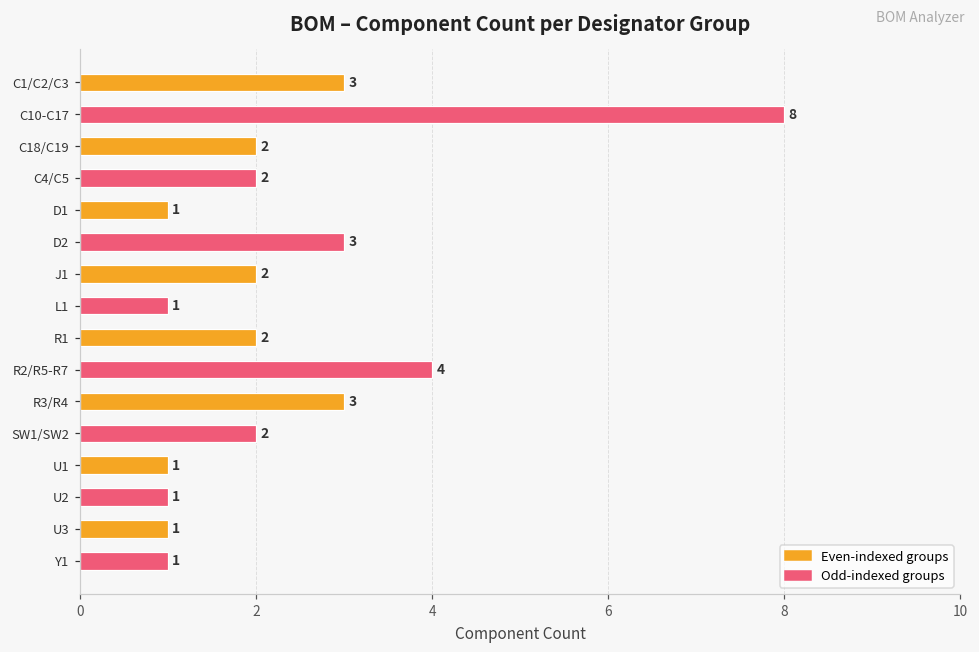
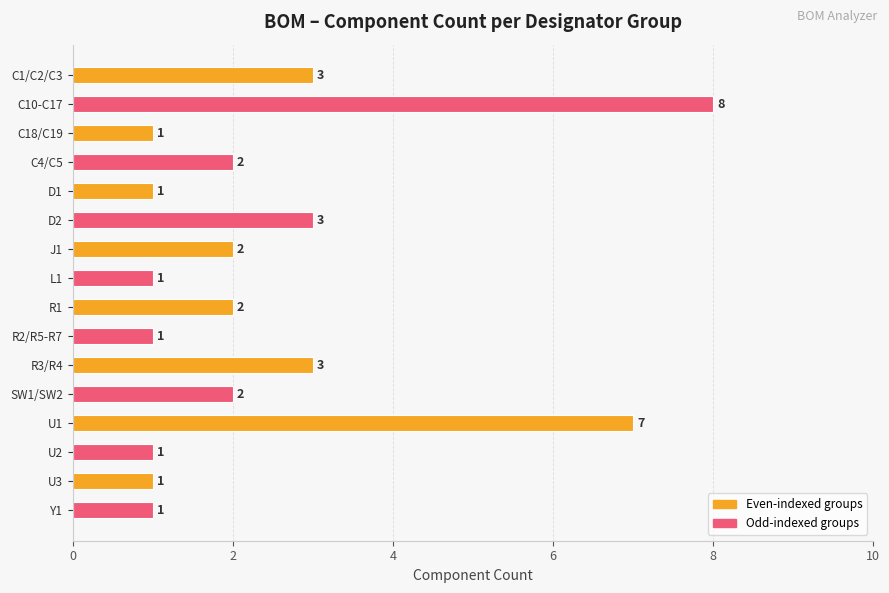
C18/C19: 2 -> 1
R2/R5-R7: 4 -> 1
U1: 1 -> 7
